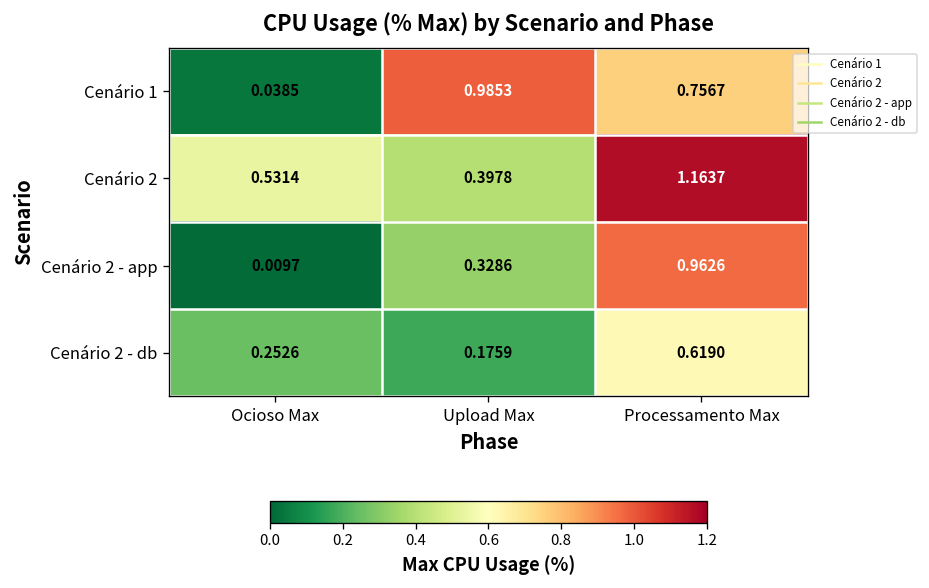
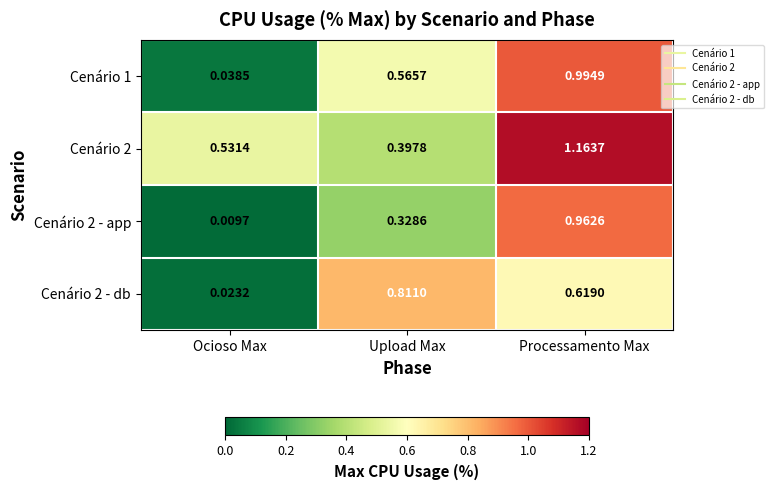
Cenário 1, Upload Max: 0.9853 -> 0.5657
Cenário 1, Processamento Max: 0.7567 -> 0.9949
Cenário 2 - db, Ocioso Max: 0.2526 -> 0.0232
Cenário 2 - db, Upload Max: 0.1759 -> 0.8110
